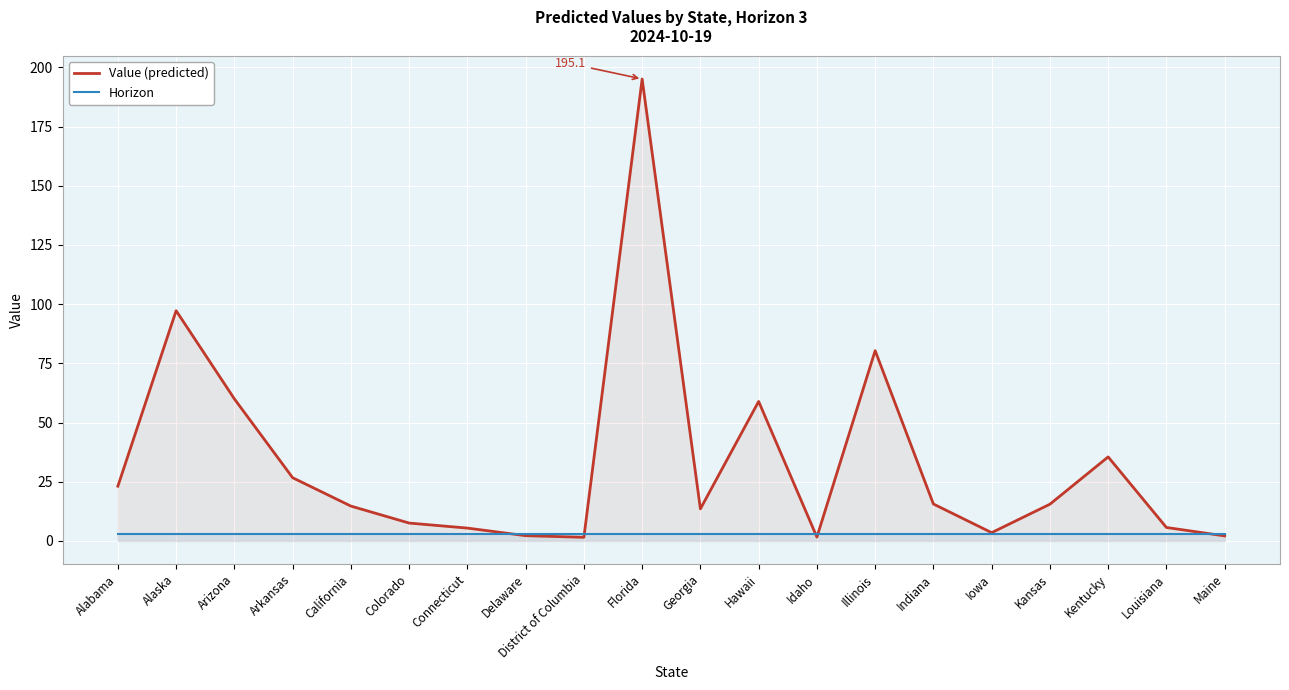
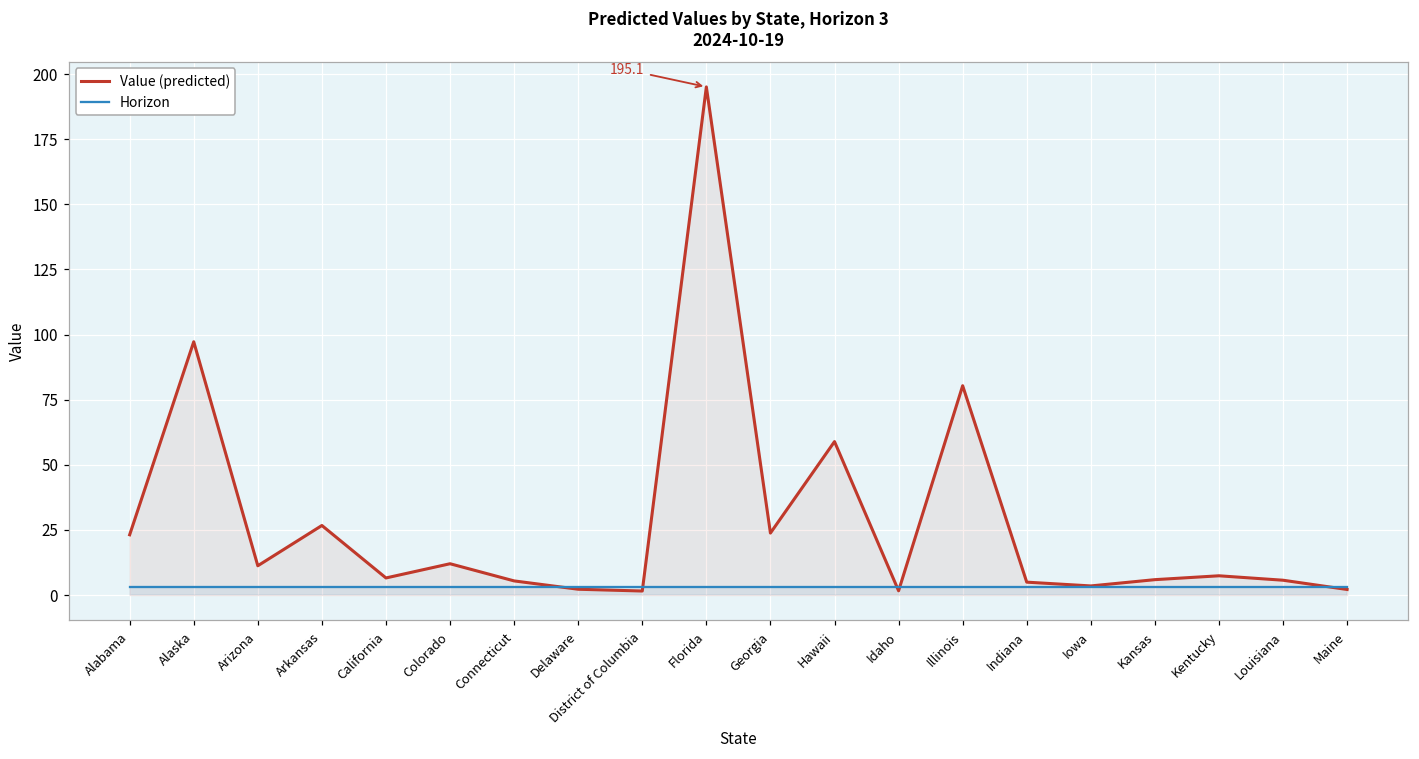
Value (predicted), Arizona: 60 -> 11
Value (predicted), California: 15 -> 7
Value (predicted), Colorado: 8 -> 12
Value (predicted), Georgia: 14 -> 24
Value (predicted), Indiana: 16 -> 5
Value (predicted), Kansas: 16 -> 6
Value (predicted), Kentucky: 35 -> 7
